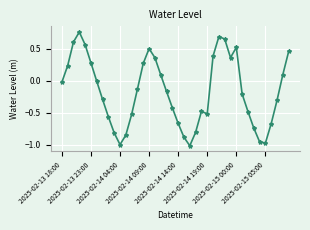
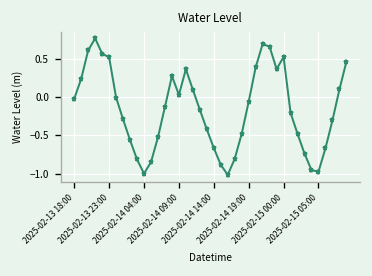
2025-02-13 23:00: 0.3 -> 0.5
2025-02-14 09:00: 0.5 -> 0.0
2025-02-14 19:00: -0.5 -> -0.1
